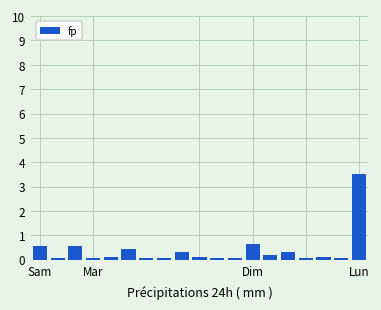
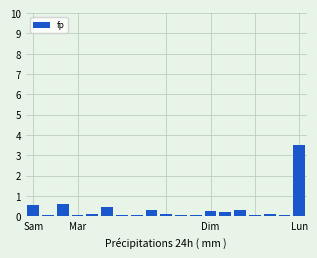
Dim: 0.6 -> 0.2
